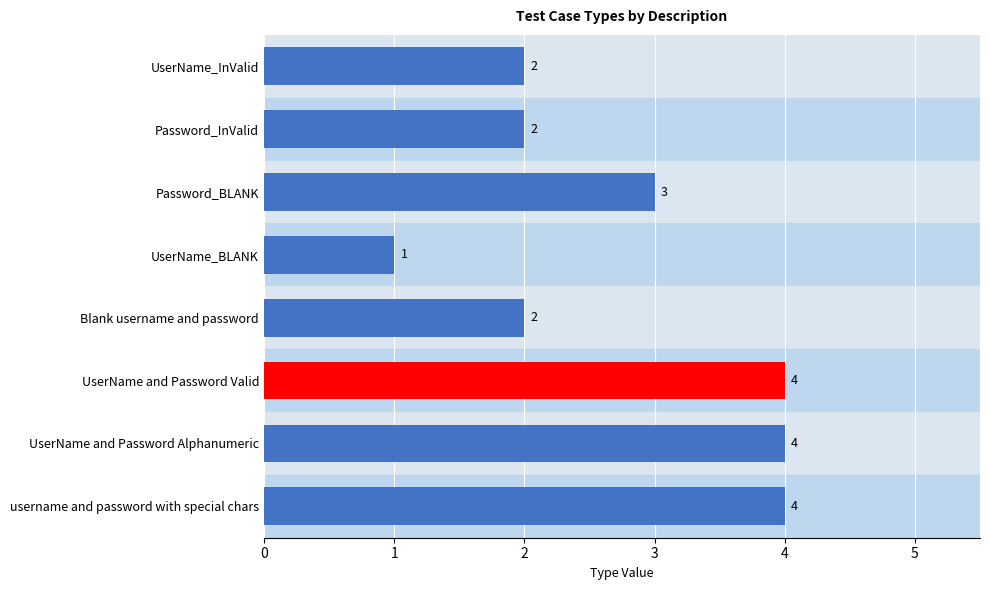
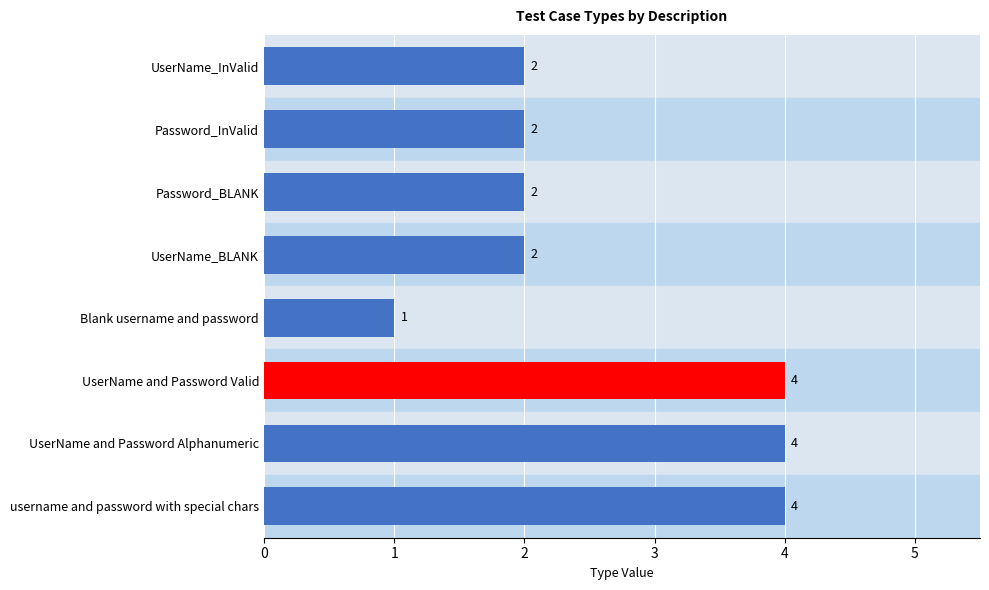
Password_BLANK: 3 -> 2
UserName_BLANK: 1 -> 2
Blank username and password: 2 -> 1
